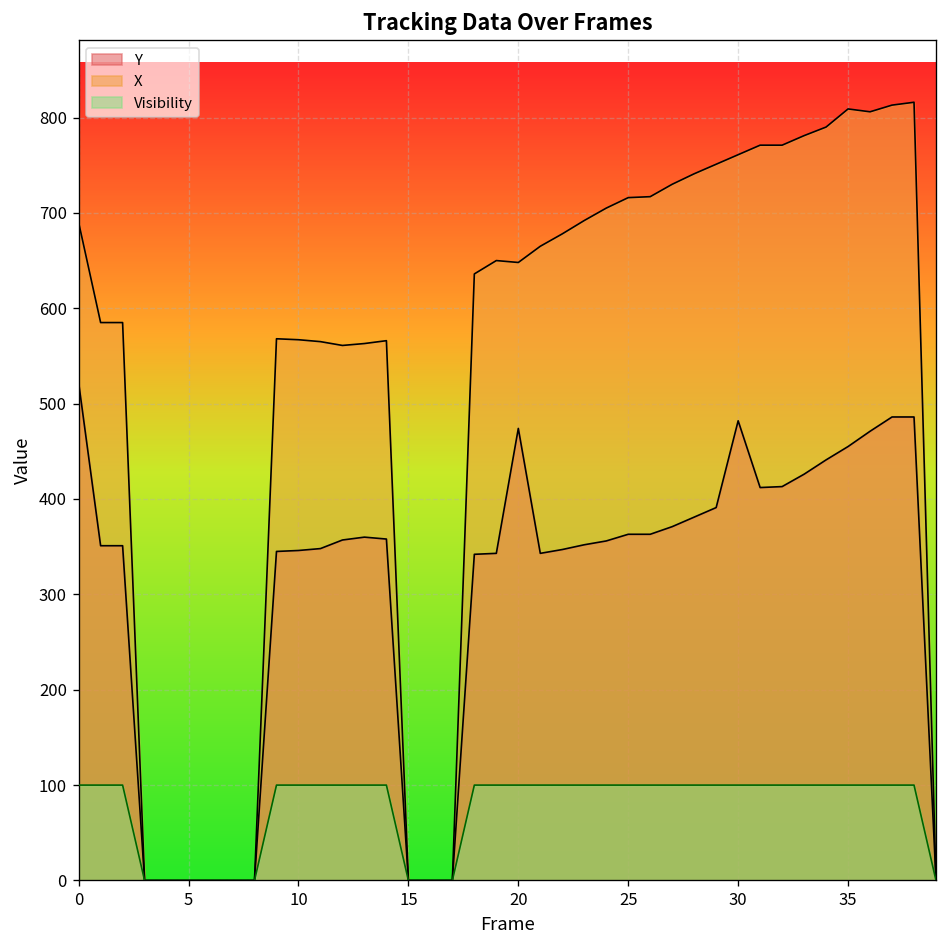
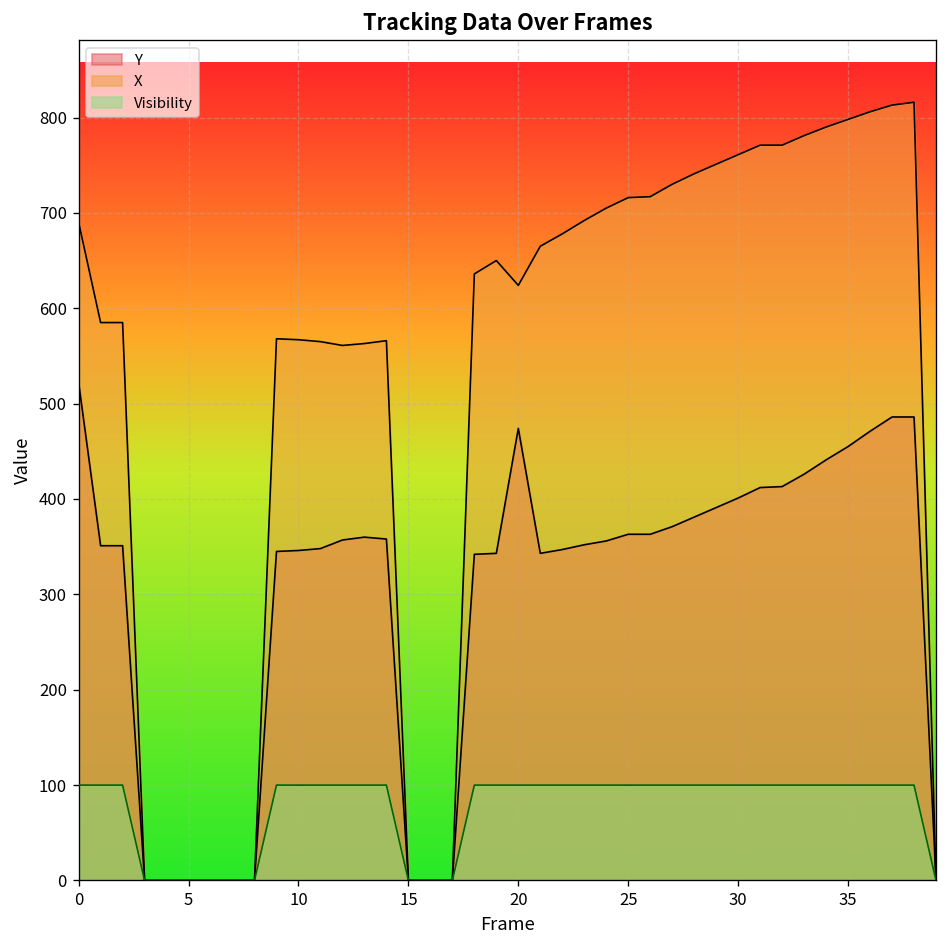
X, 20: 650 -> 620
Y, 30: 480 -> 400
X, 35: 810 -> 800
